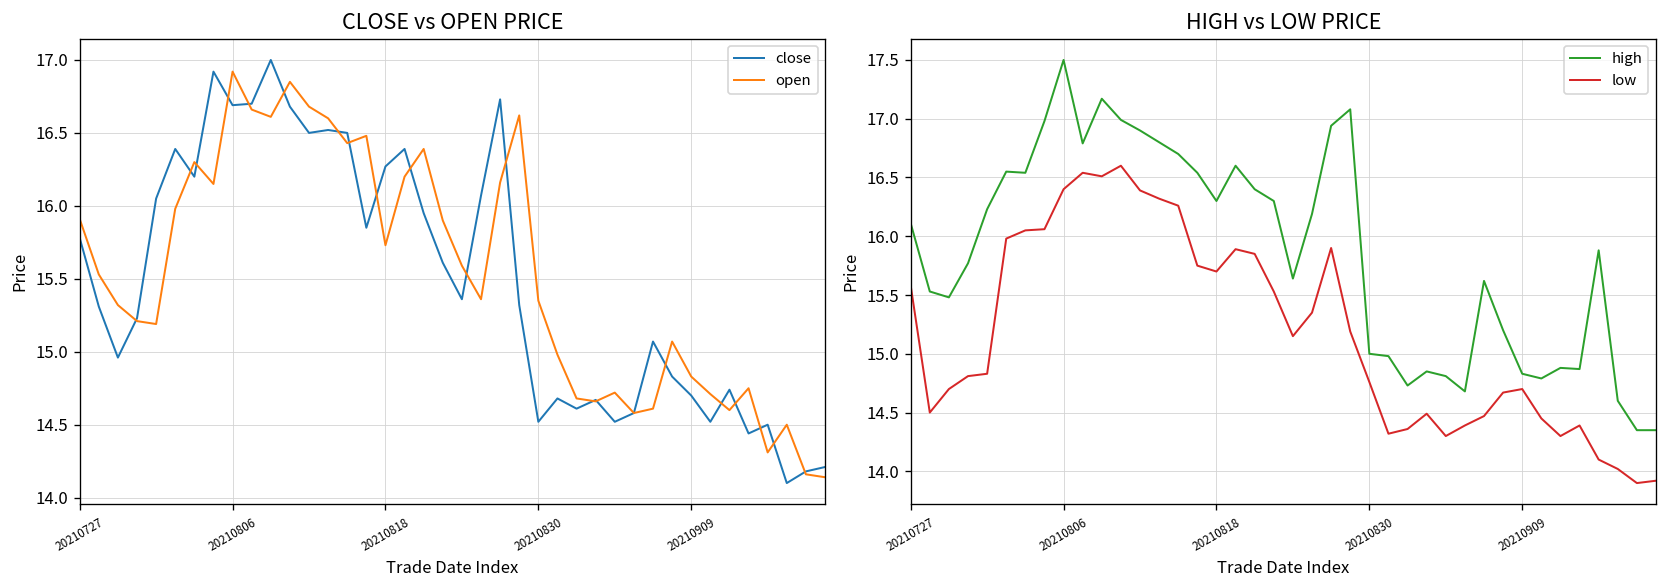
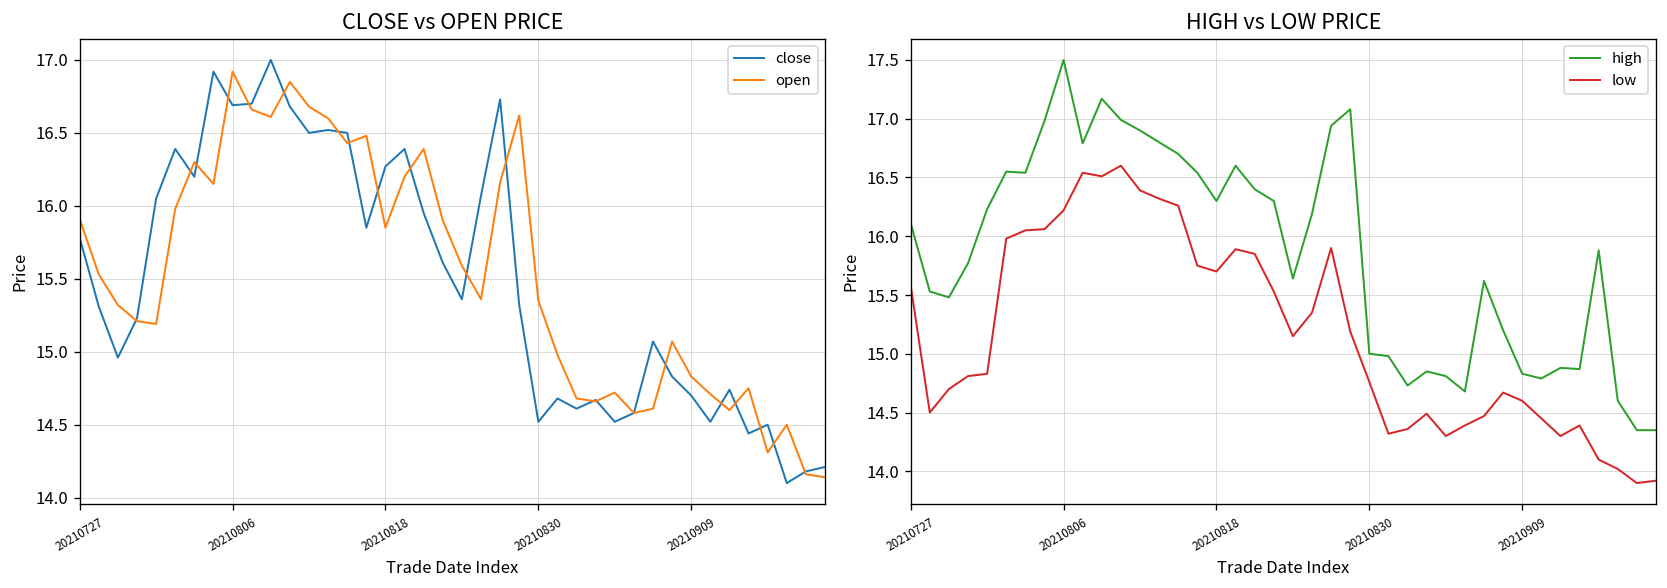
CLOSE vs OPEN PRICE, open, 20210818: 15.73 -> 15.85
HIGH vs LOW PRICE, low, 20210806: 16.4 -> 16.2
HIGH vs LOW PRICE, low, 20210909: 14.7 -> 14.6
